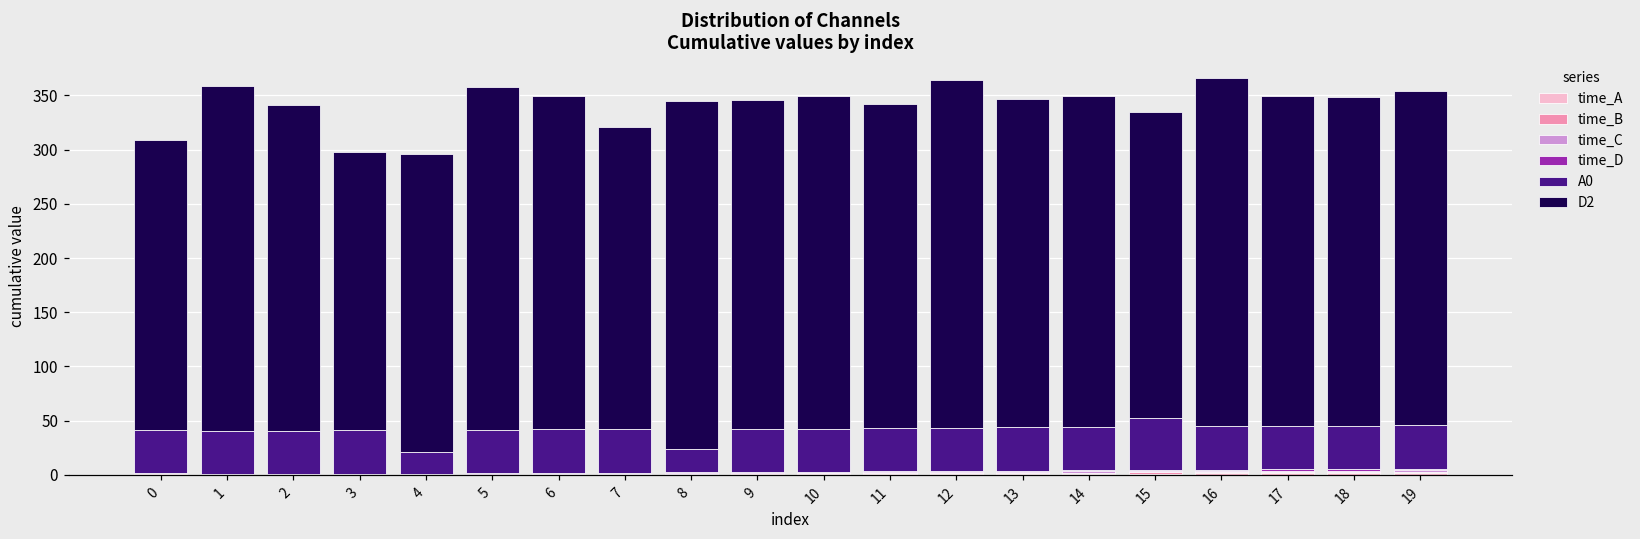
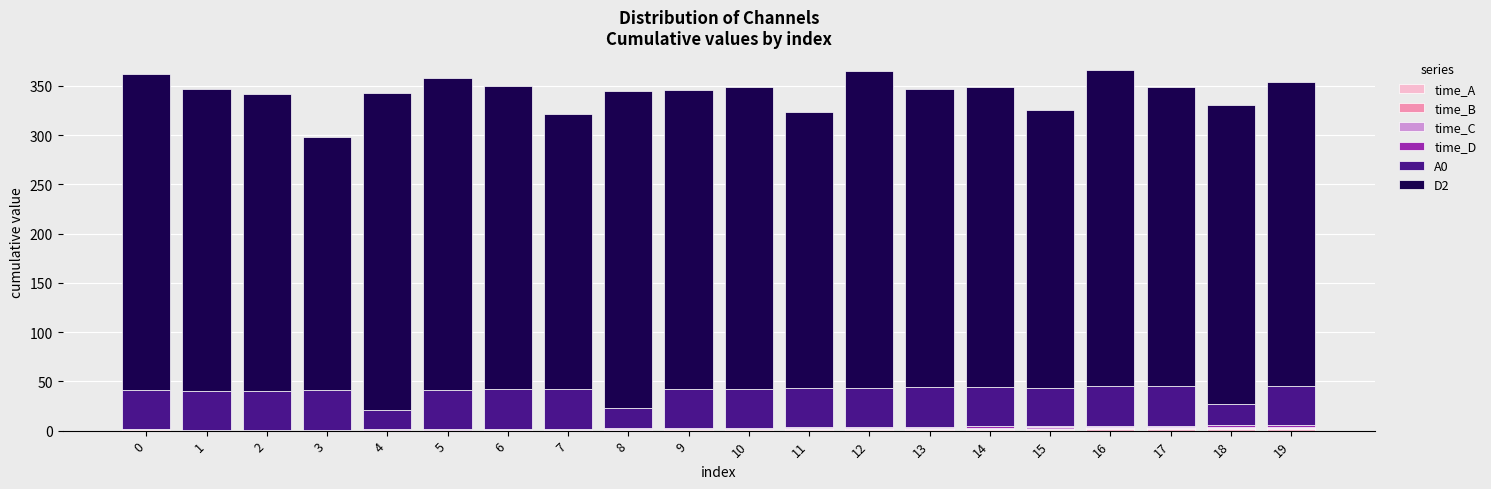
D2, 0: 270 -> 320
D2, 1: 320 -> 310
D2, 4: 280 -> 320
D2, 11: 300 -> 280
A0, 15: 50 -> 40
A0, 18: 40 -> 20
